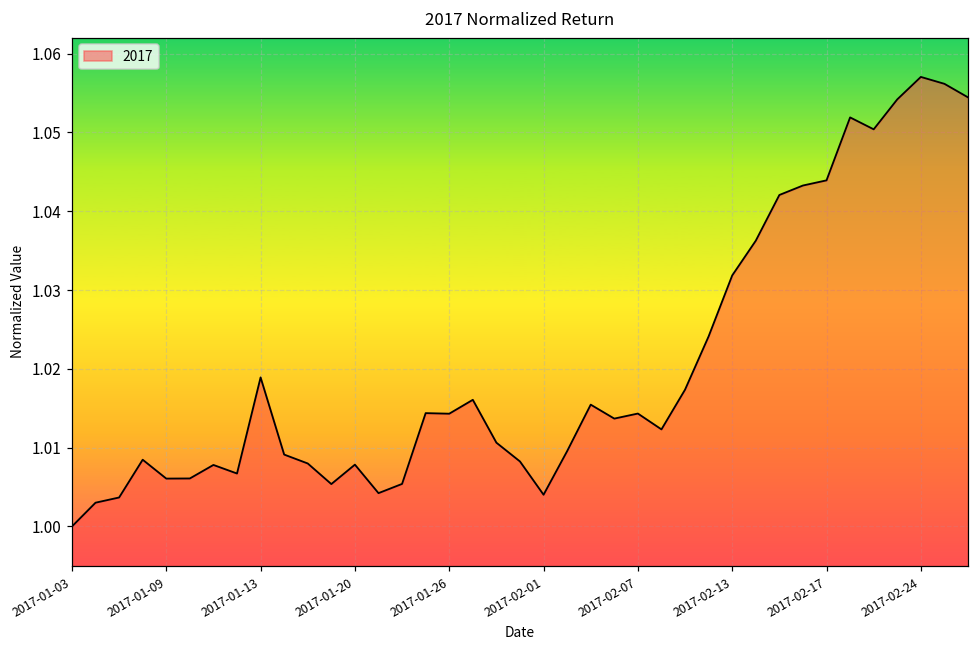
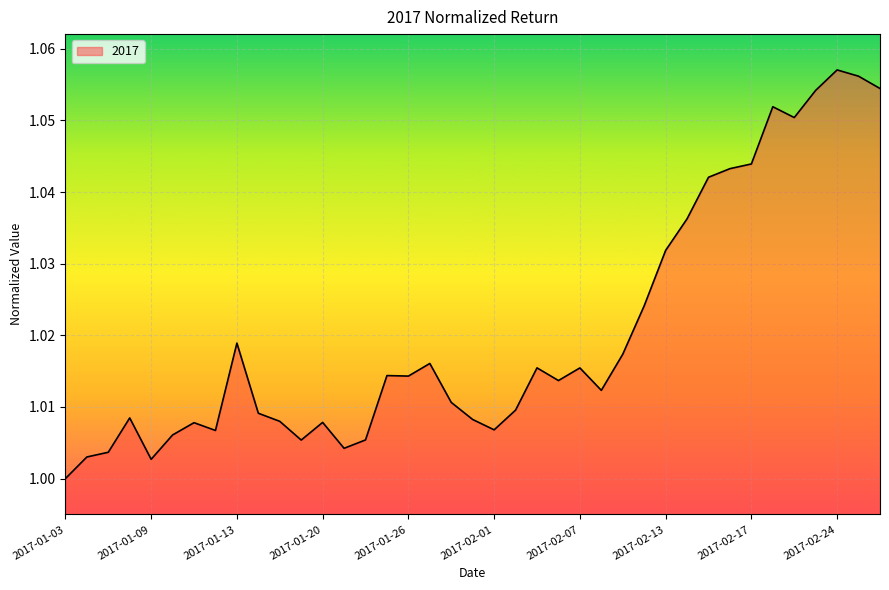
2017-01-09: 1.006 -> 1.003
2017-02-01: 1.004 -> 1.007
2017-02-07: 1.014 -> 1.015
